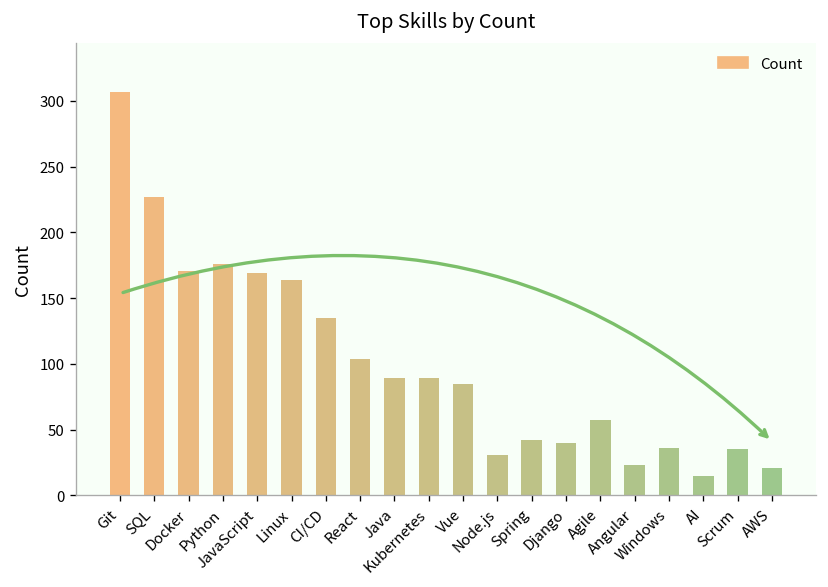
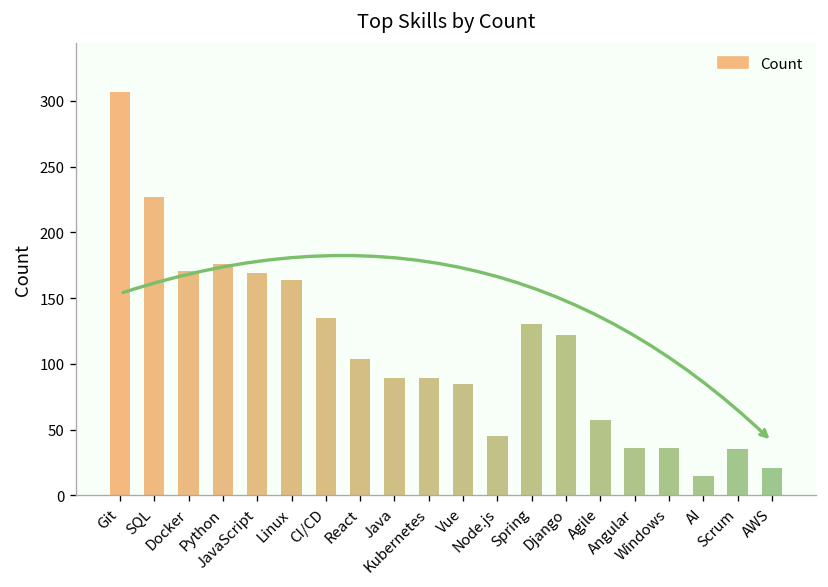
Node.js: 31 -> 45
Spring: 42 -> 130
Django: 40 -> 122
Angular: 23 -> 36
